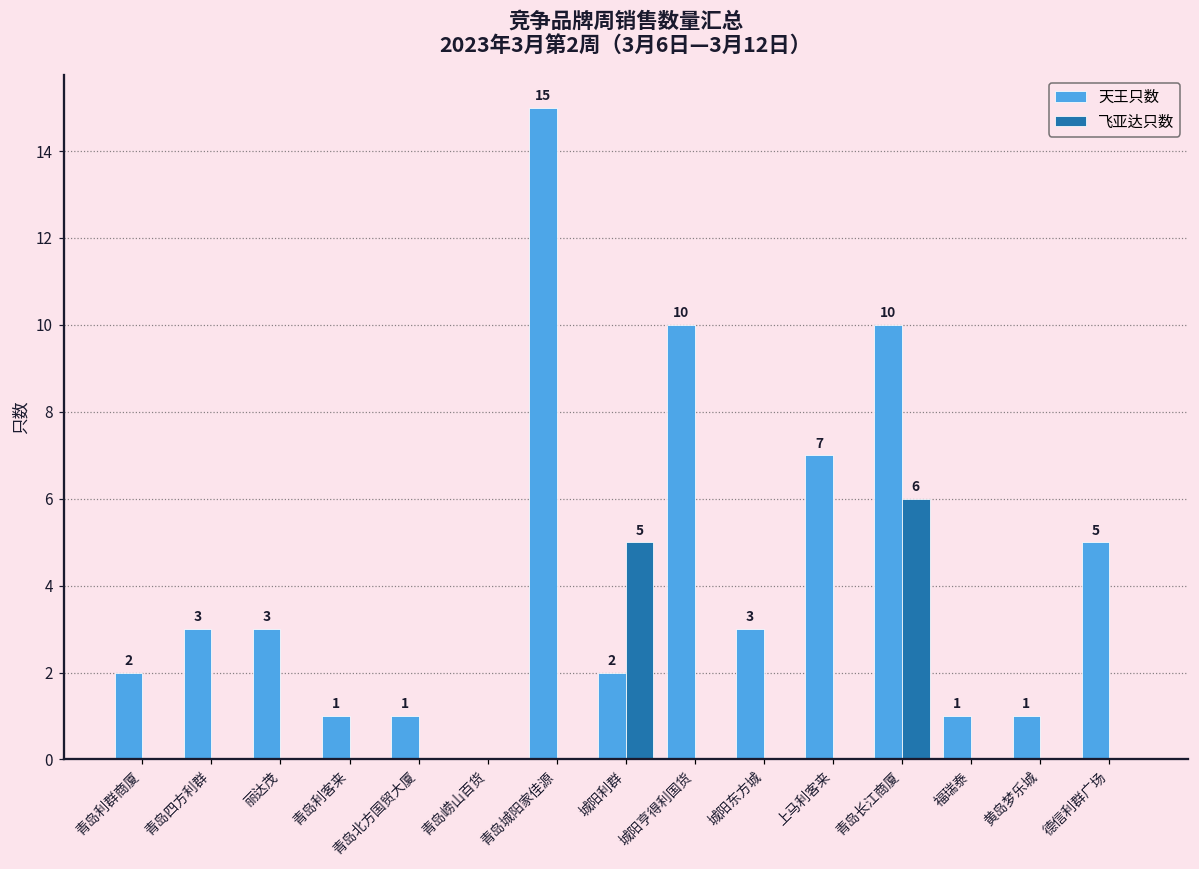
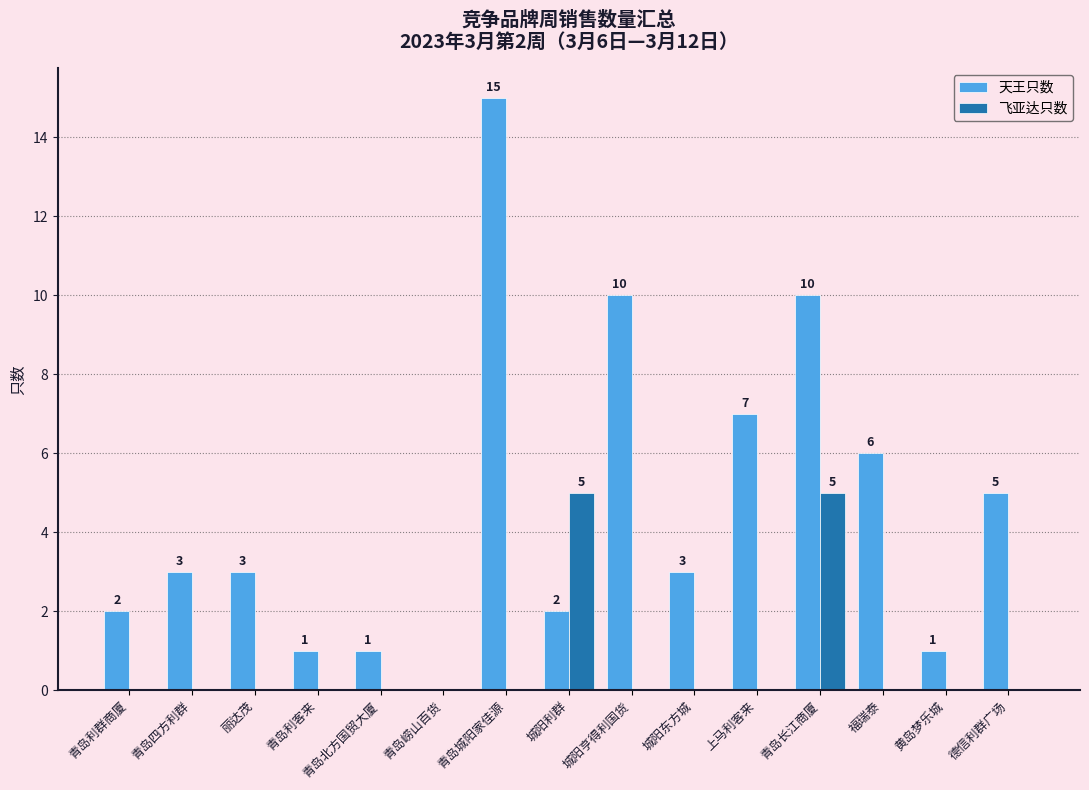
飞亚达只数, 青岛长江商厦: 6 -> 5
天王只数, 福瑞泰: 1 -> 6
